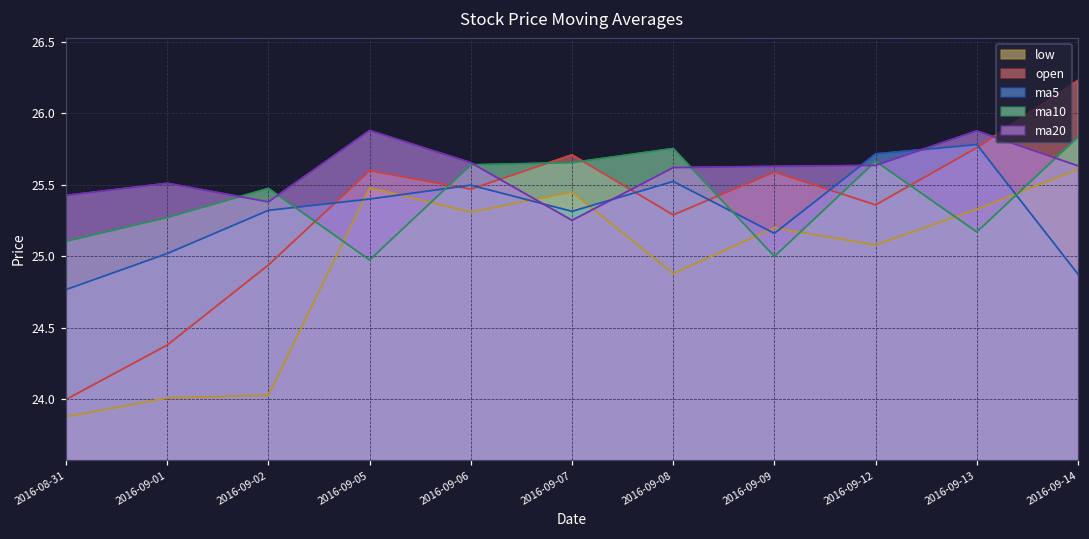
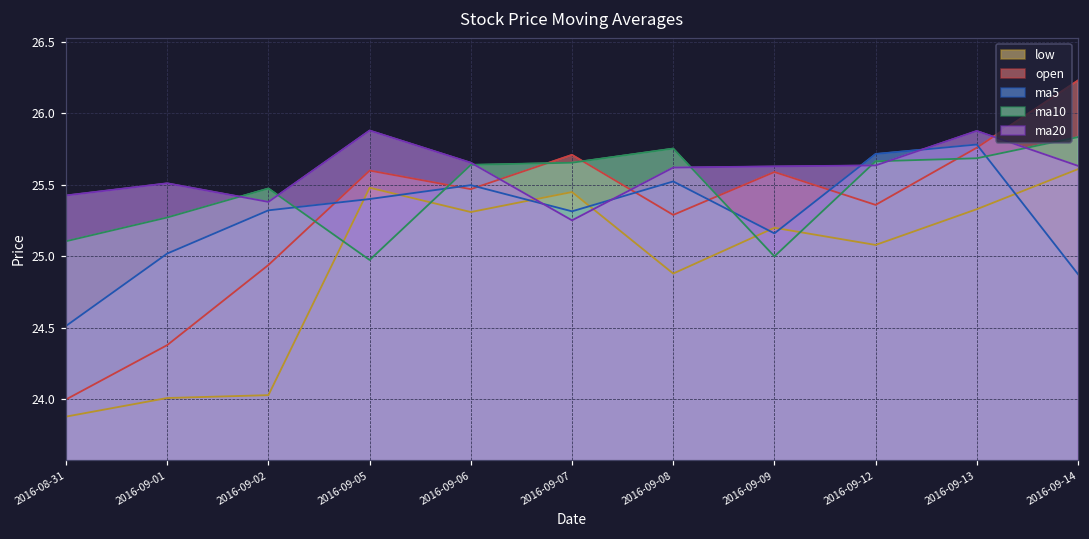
ma5, 2016-08-31: 24.77 -> 24.51
ma10, 2016-09-13: 25.17 -> 25.69
